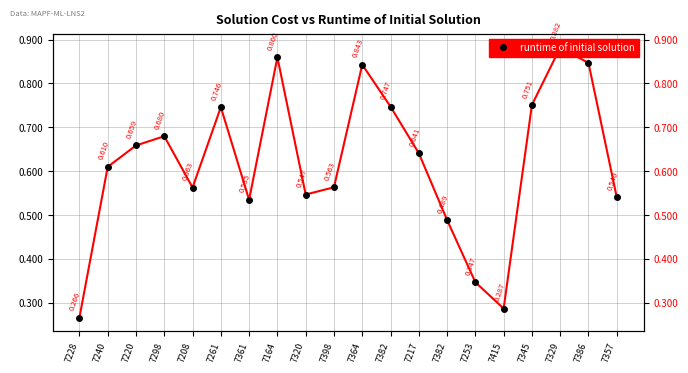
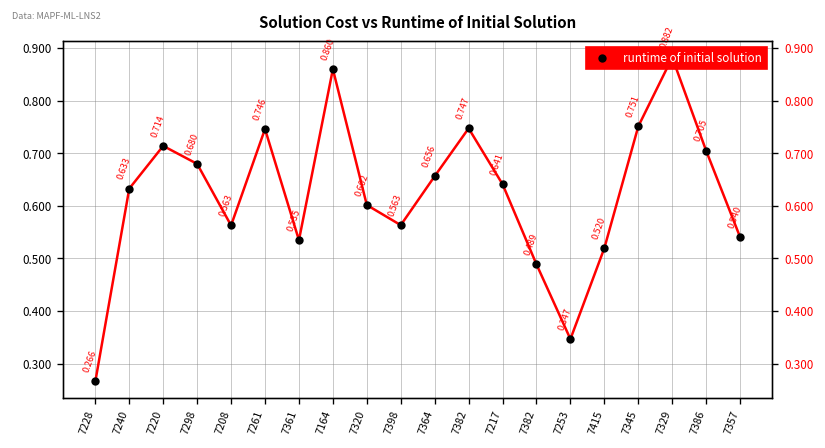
7240: 0.610 -> 0.633
7220: 0.659 -> 0.714
7320: 0.547 -> 0.602
7364: 0.843 -> 0.656
7415: 0.287 -> 0.520
7386: 0.85 -> 0.70
